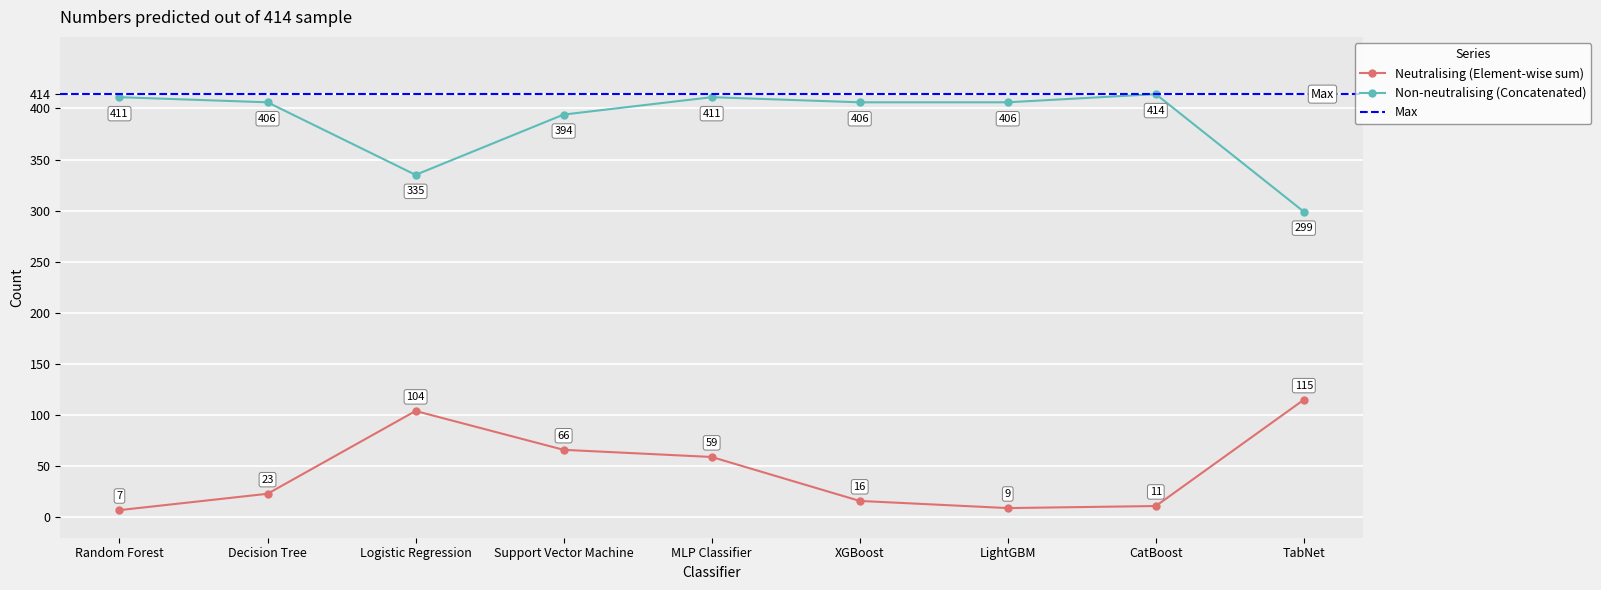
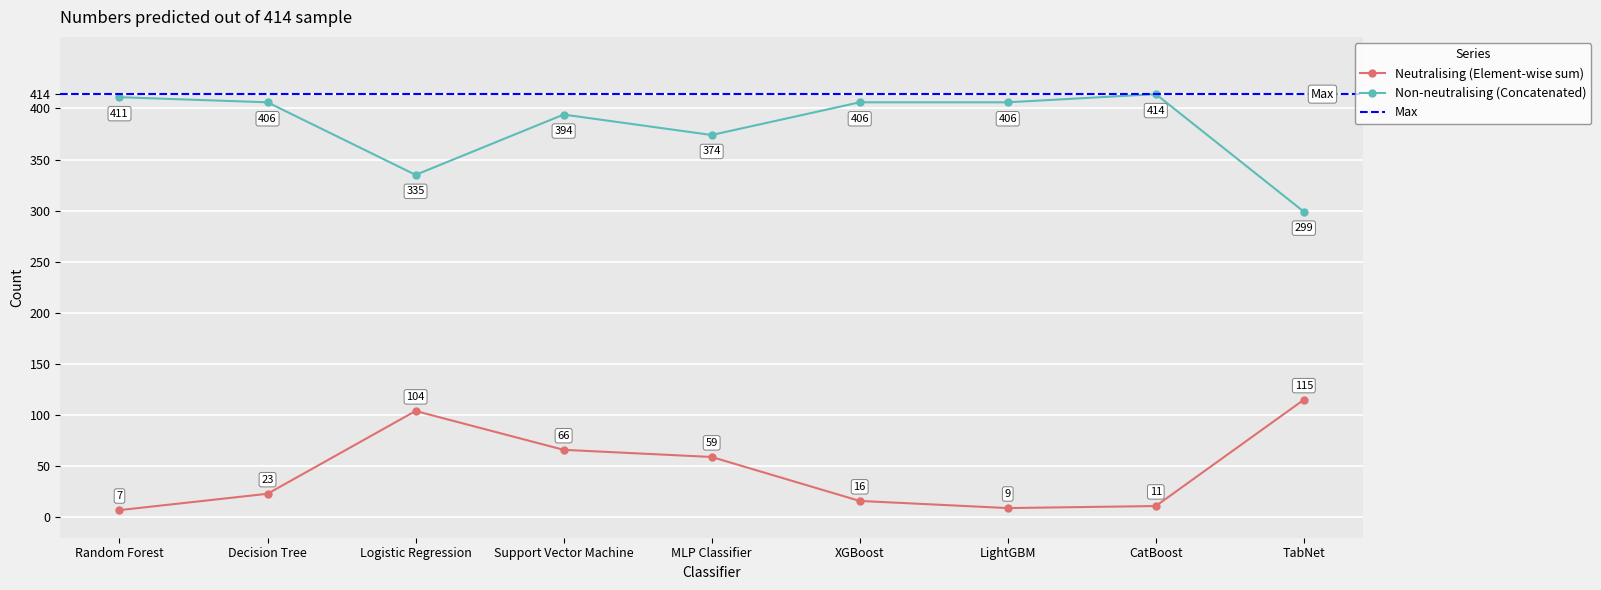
Non-neutralising (Concatenated), MLP Classifier: 411 -> 374
